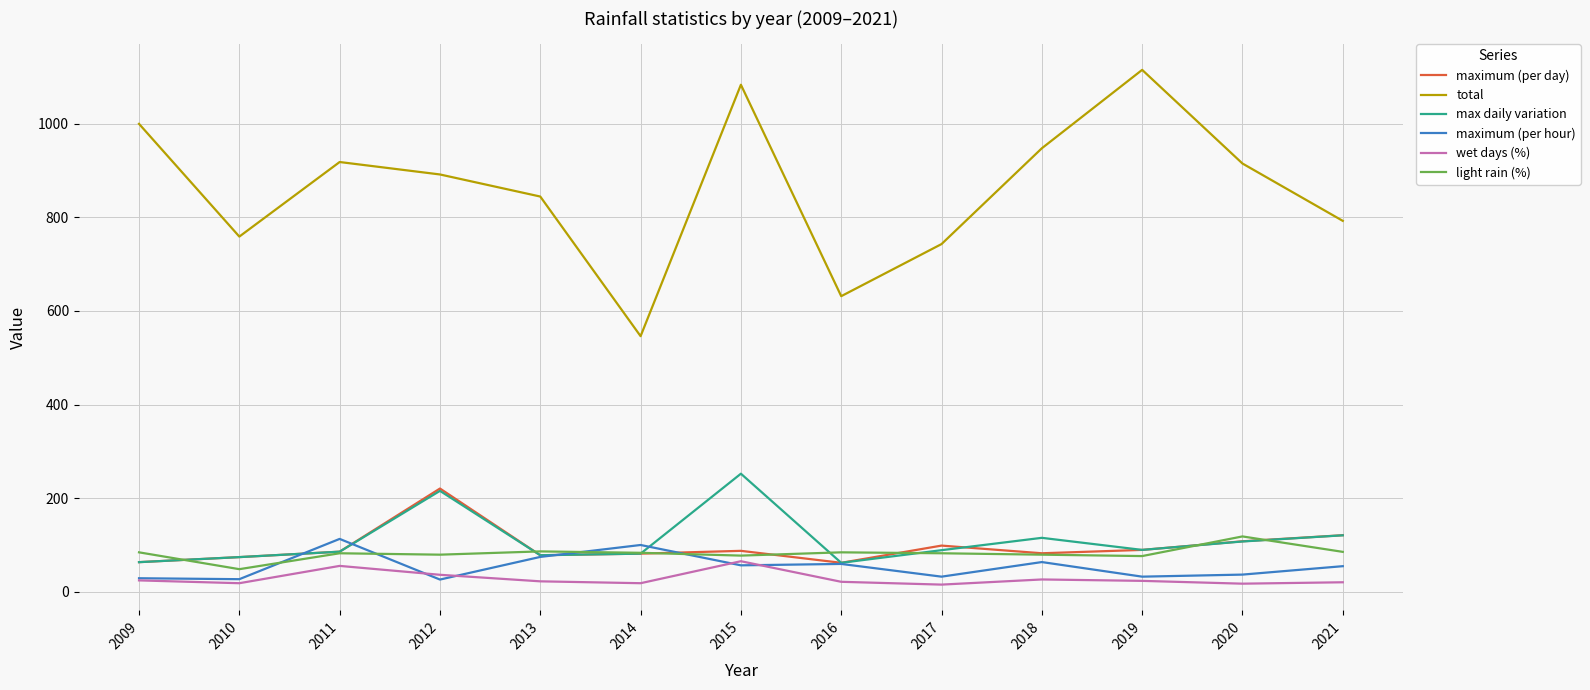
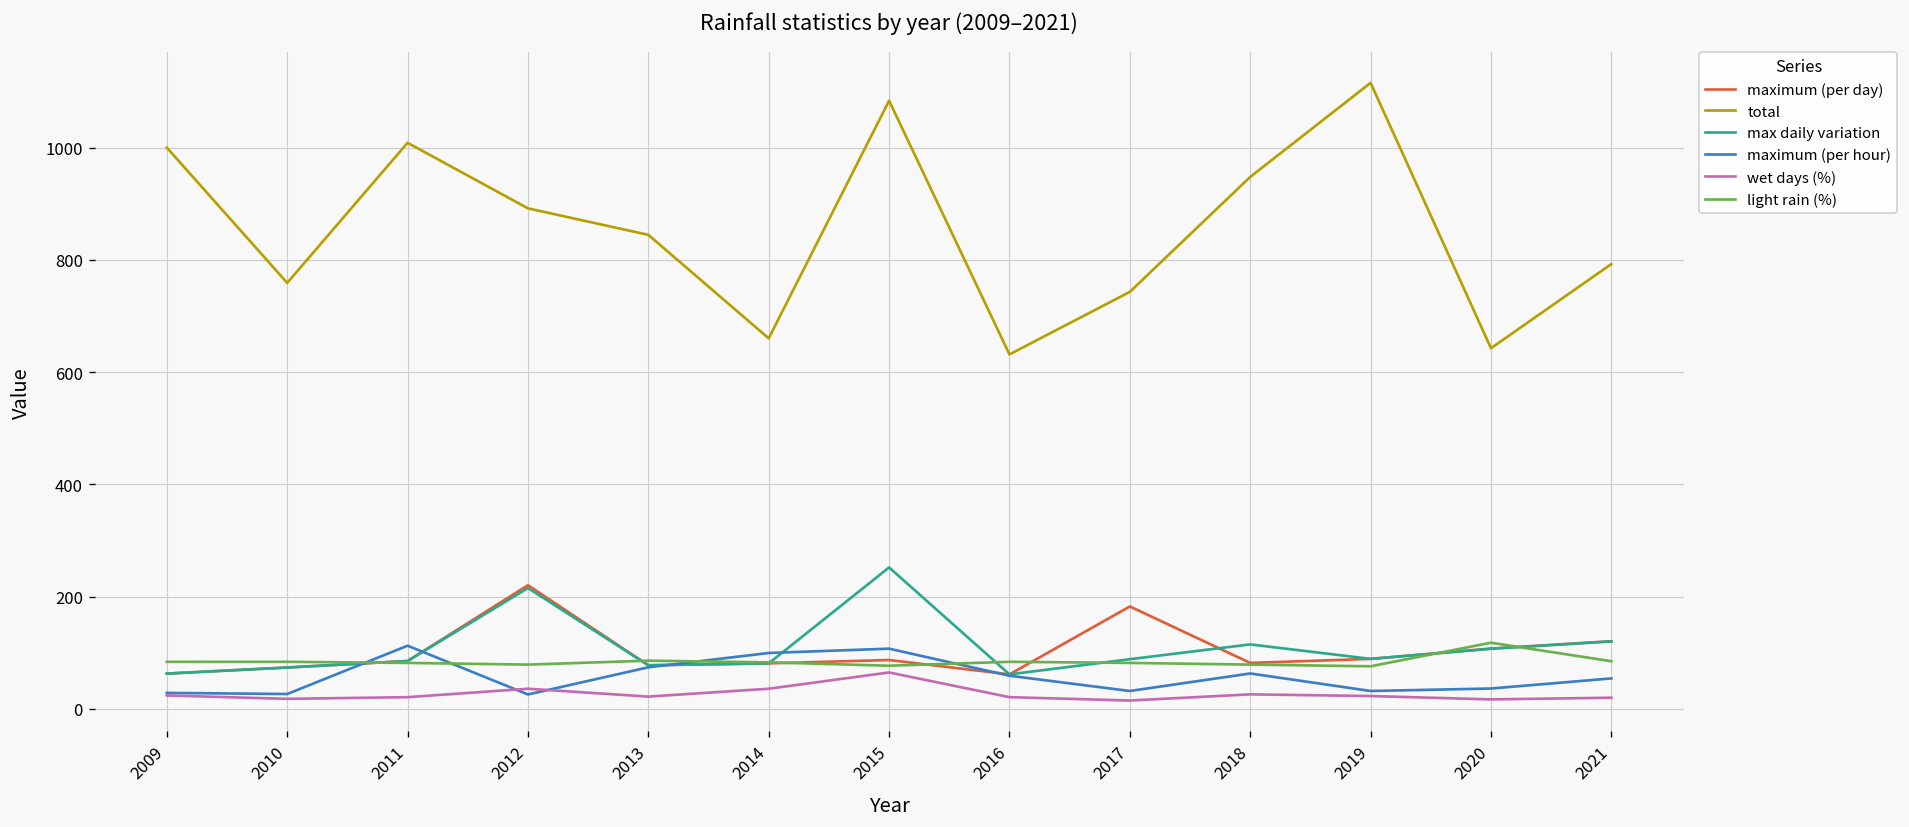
light rain (%), 2010: 50 -> 80
total, 2011: 920 -> 1010
wet days (%), 2011: 60 -> 20
total, 2014: 550 -> 660
wet days (%), 2014: 20 -> 40
maximum (per hour), 2015: 60 -> 110
maximum (per day), 2017: 100 -> 180
total, 2020: 920 -> 640
